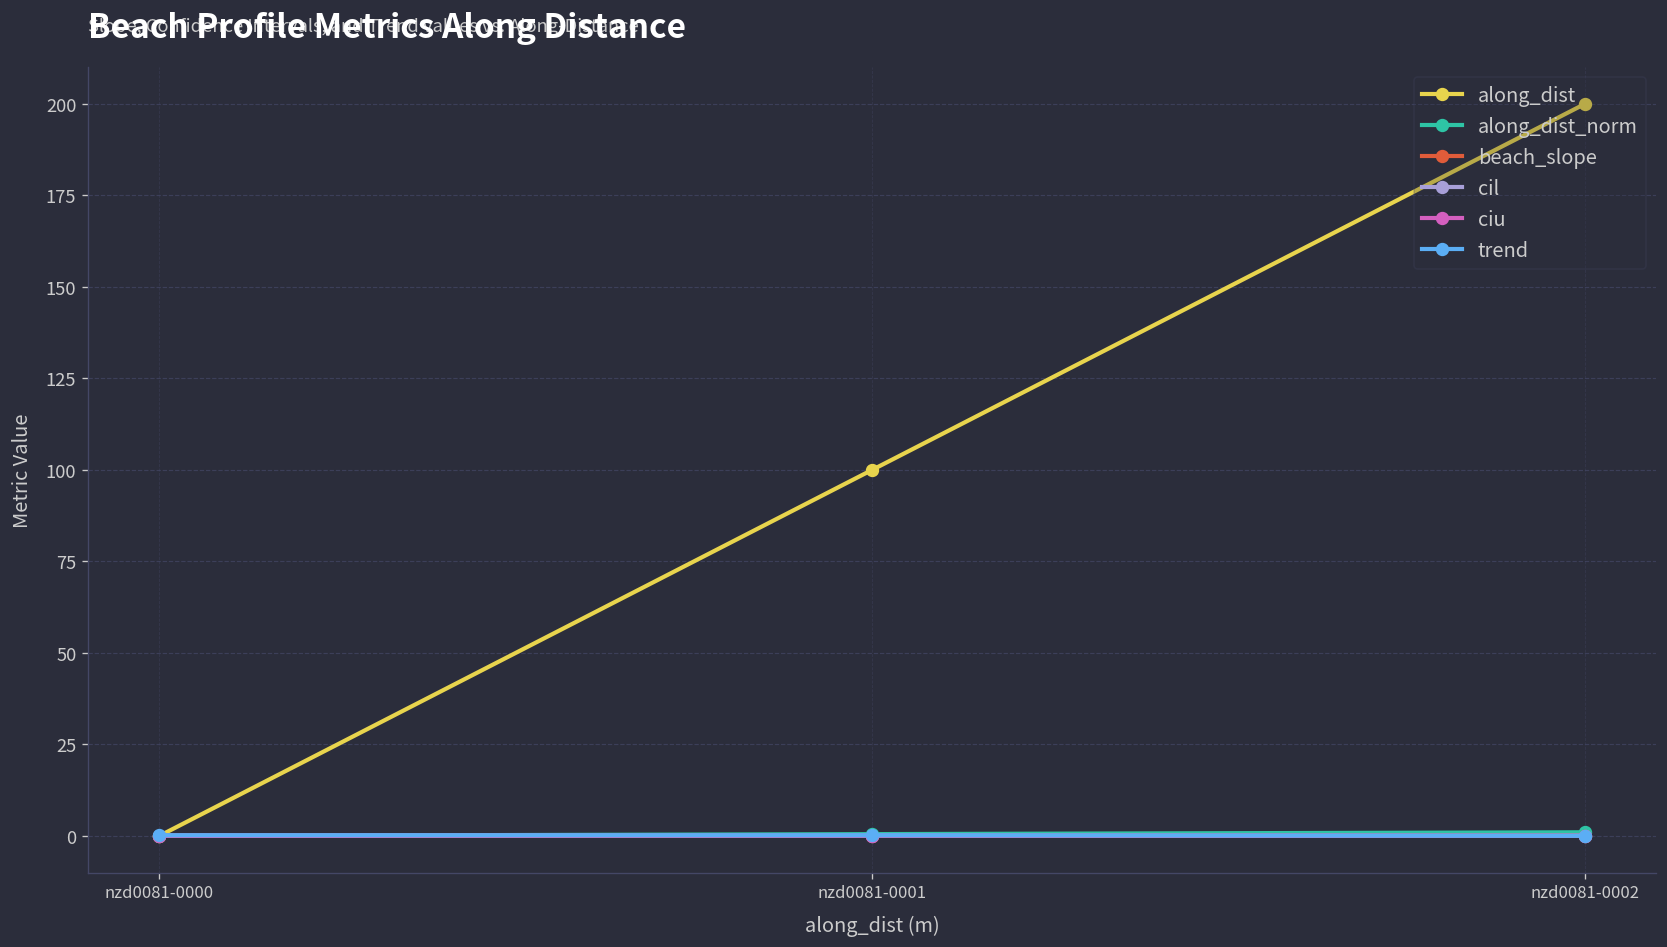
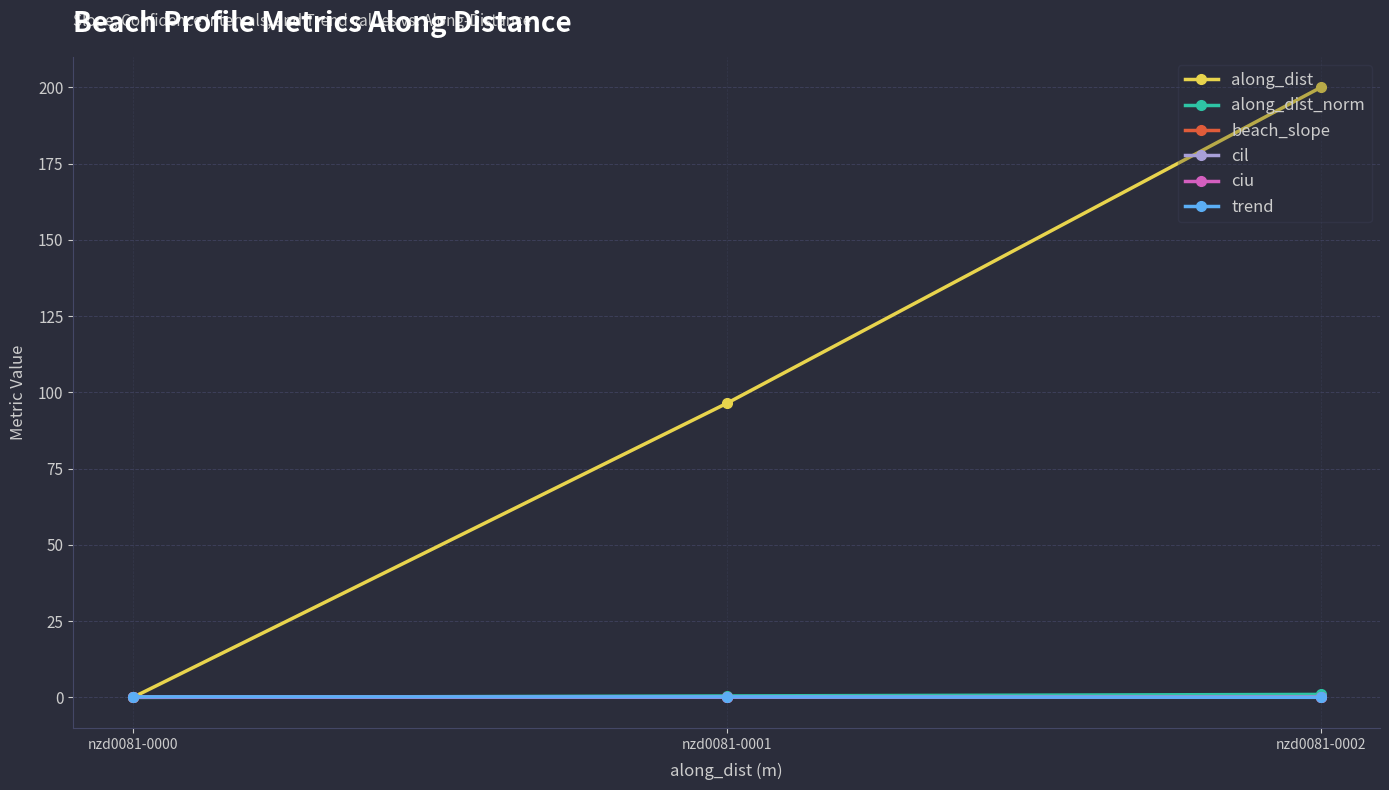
along_dist, nzd0081-0001: 100 -> 96
